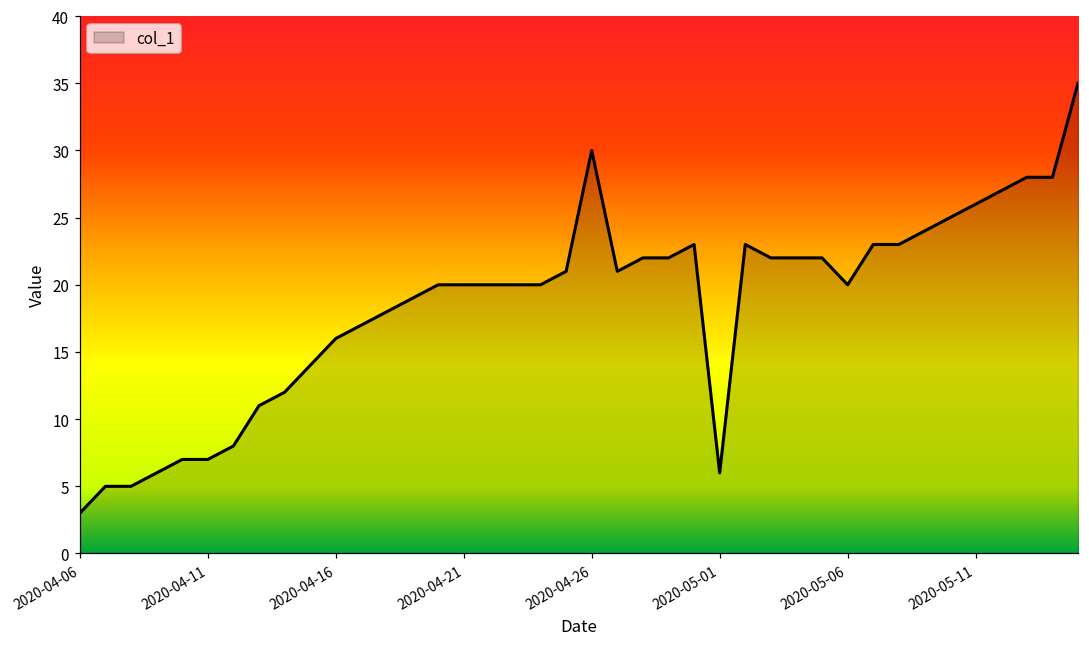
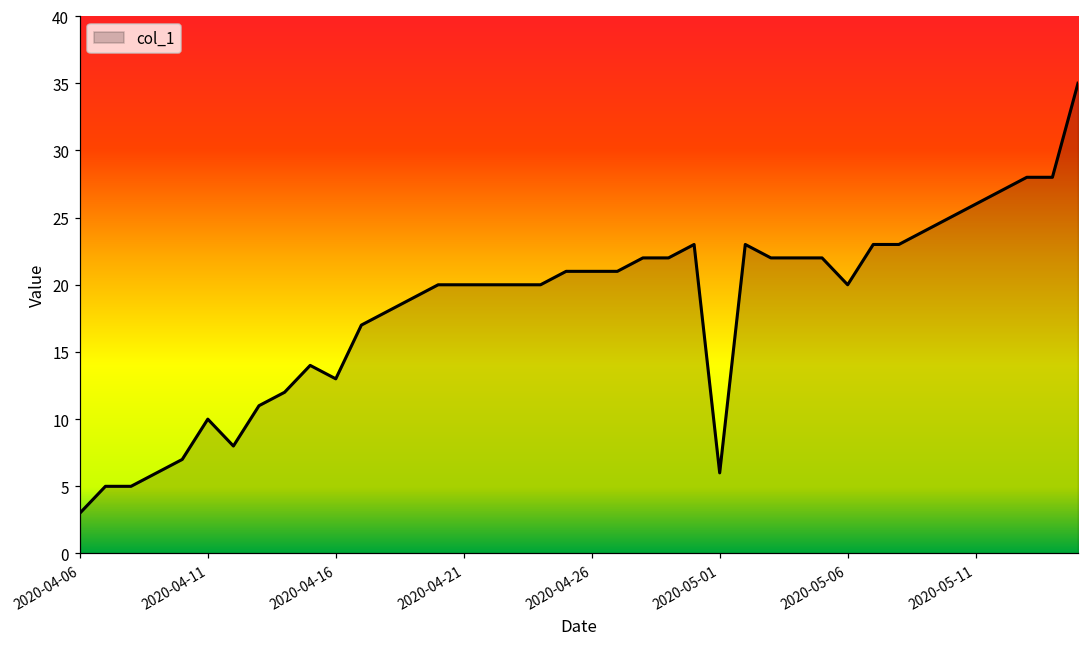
2020-04-11: 7 -> 10
2020-04-16: 16 -> 13
2020-04-26: 30 -> 21
